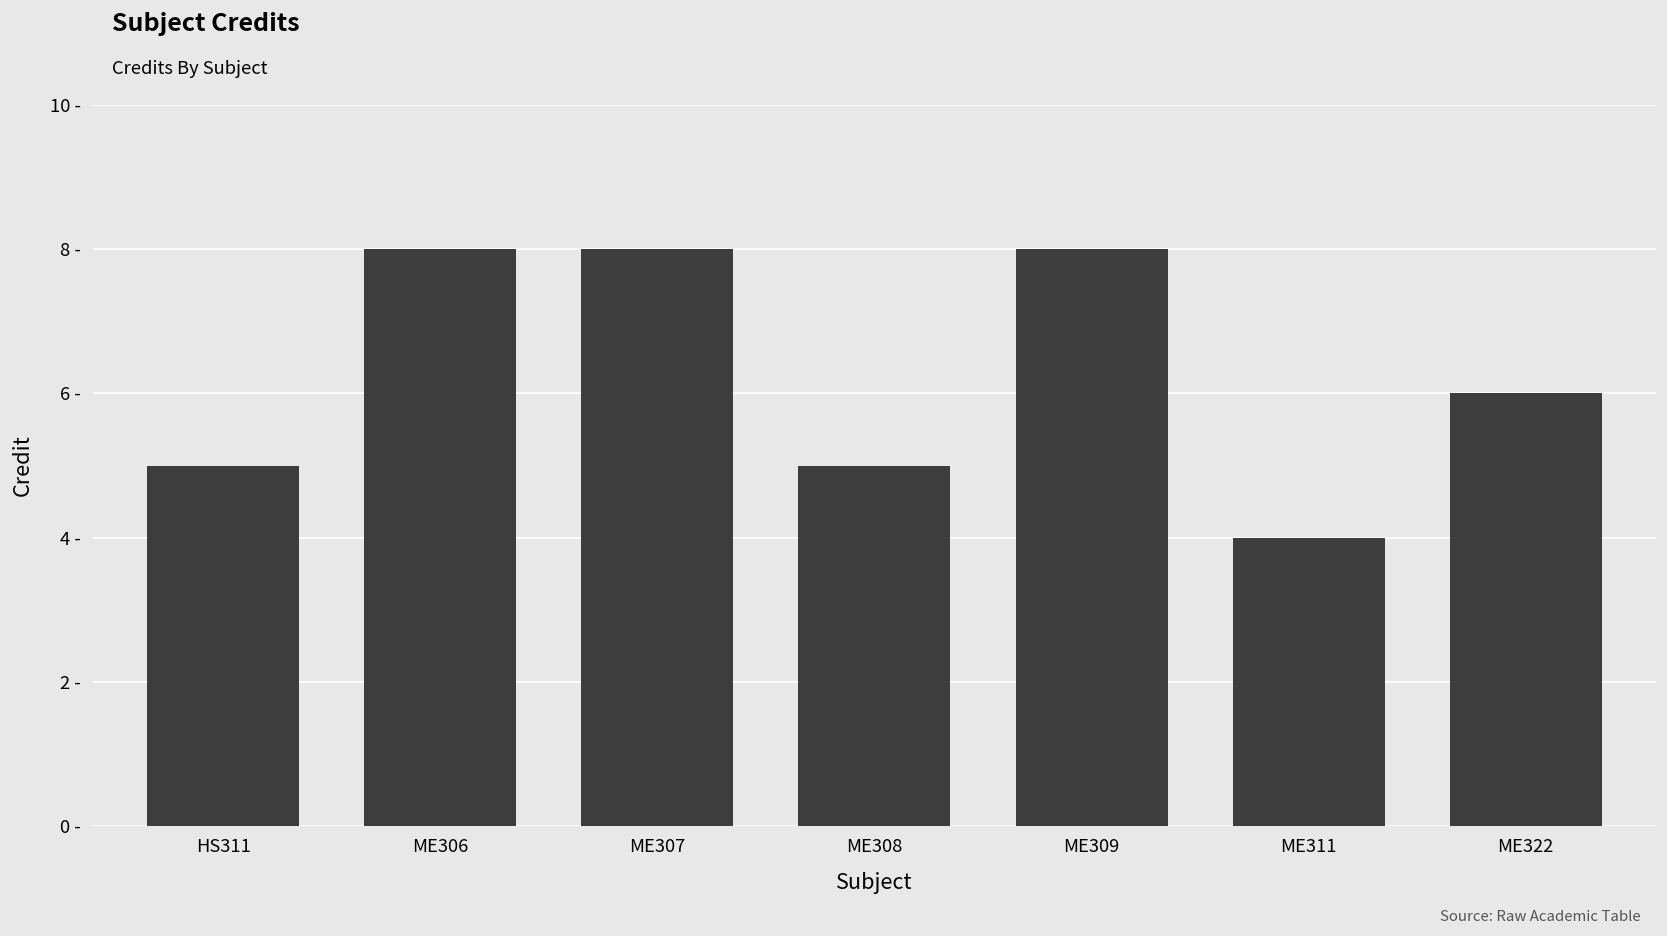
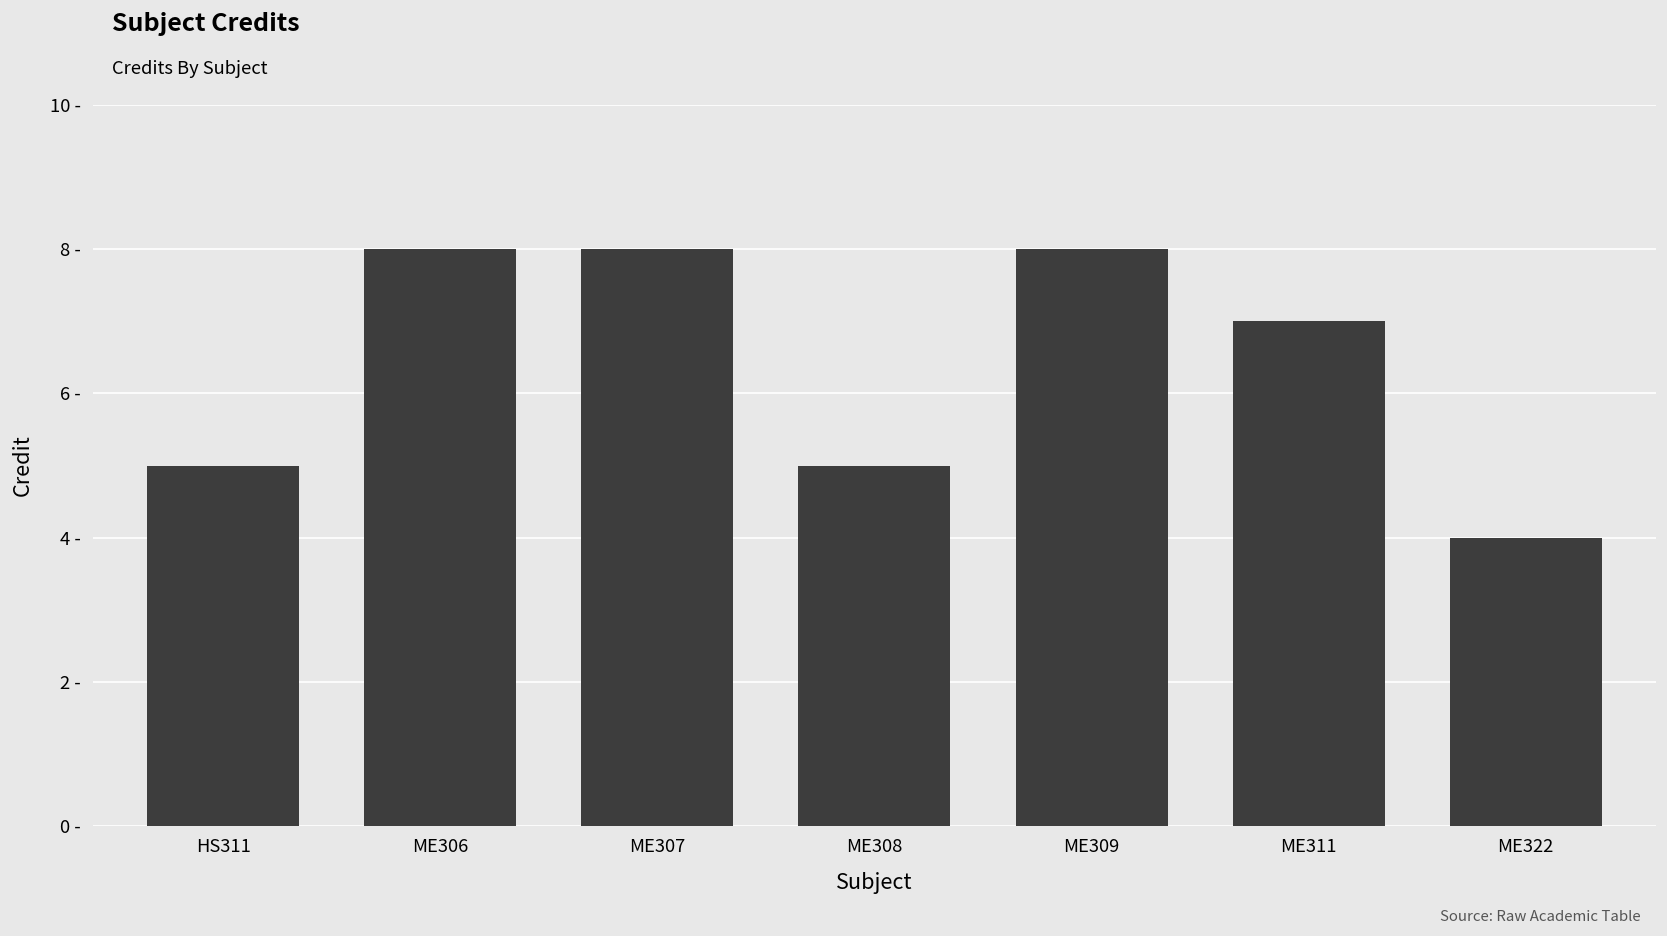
ME311: 4 - -> 7 -
ME322: 6 - -> 4 -
